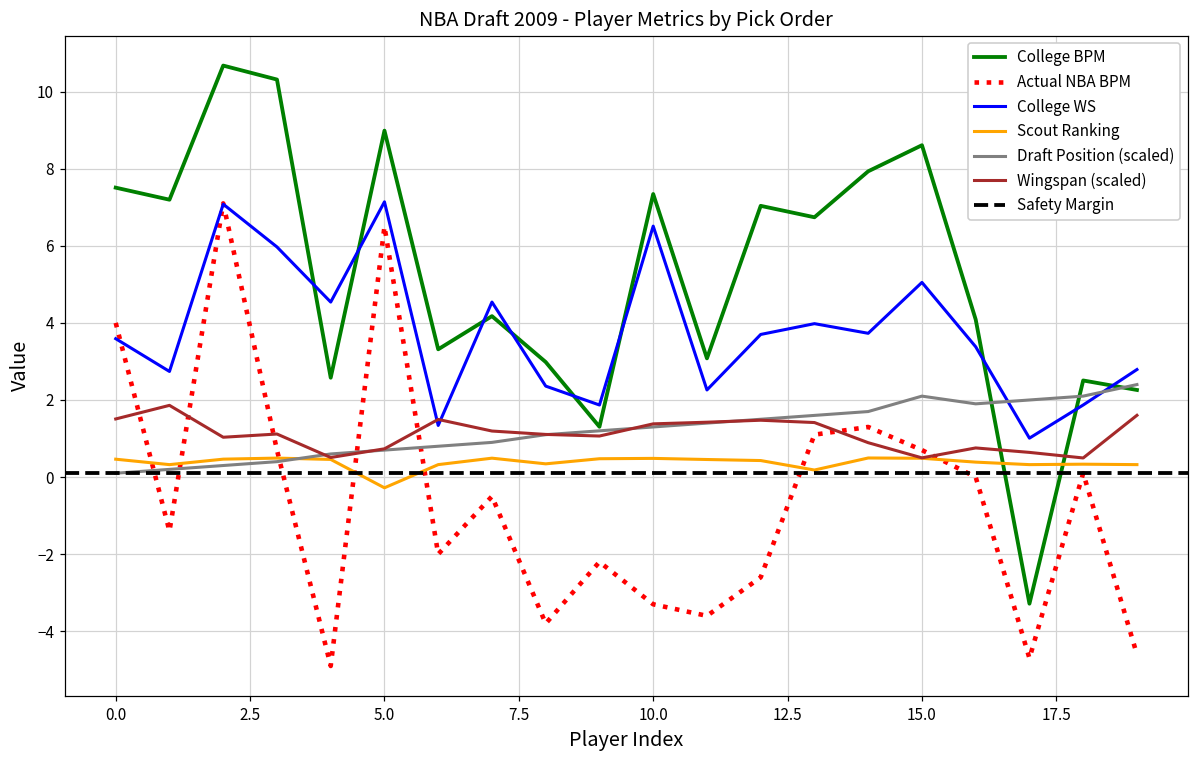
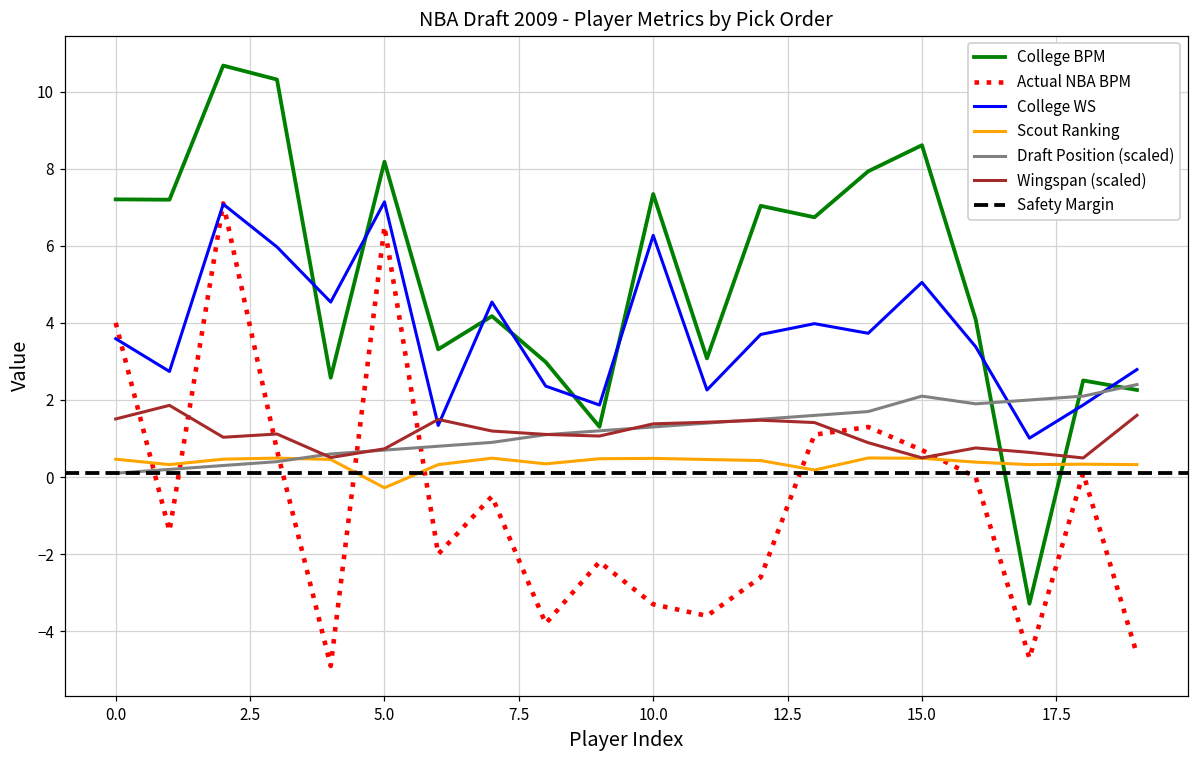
College BPM, 0.0: 7.5 -> 7.2
College BPM, 5.0: 9.0 -> 8.2
College WS, 10.0: 6.5 -> 6.3
